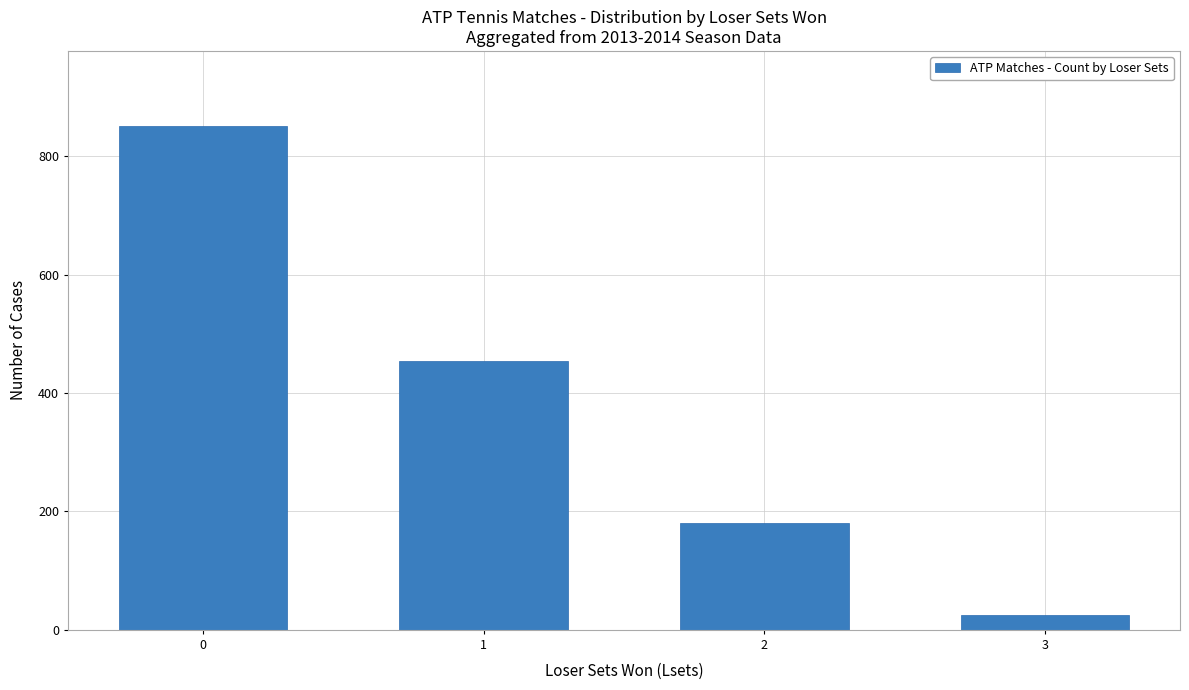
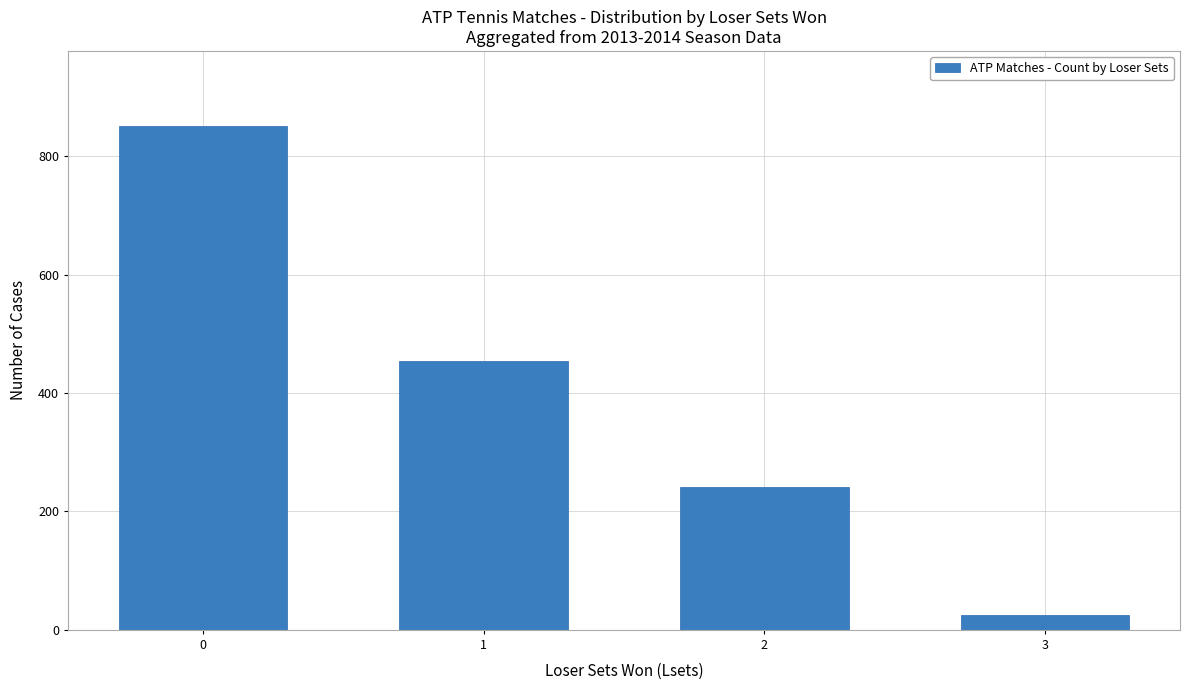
2: 180 -> 240
